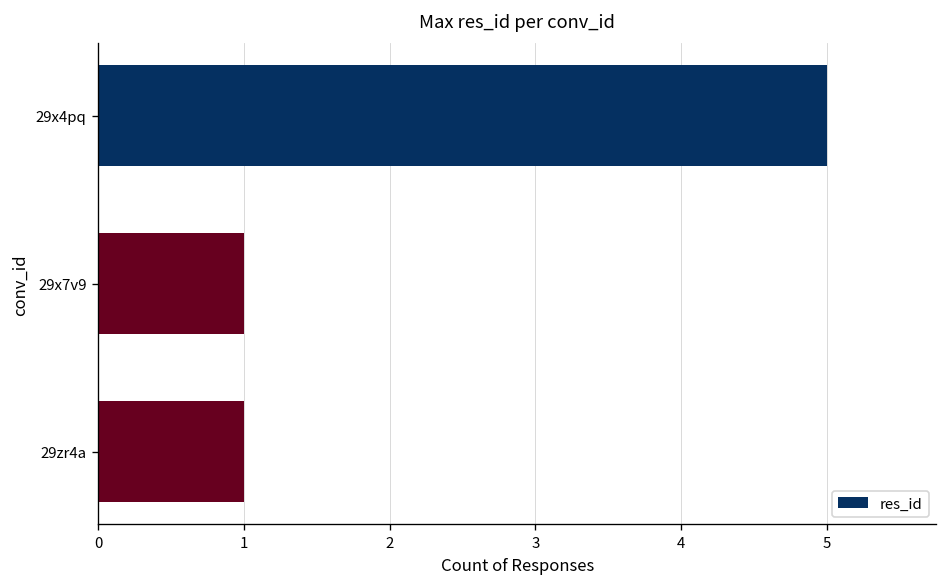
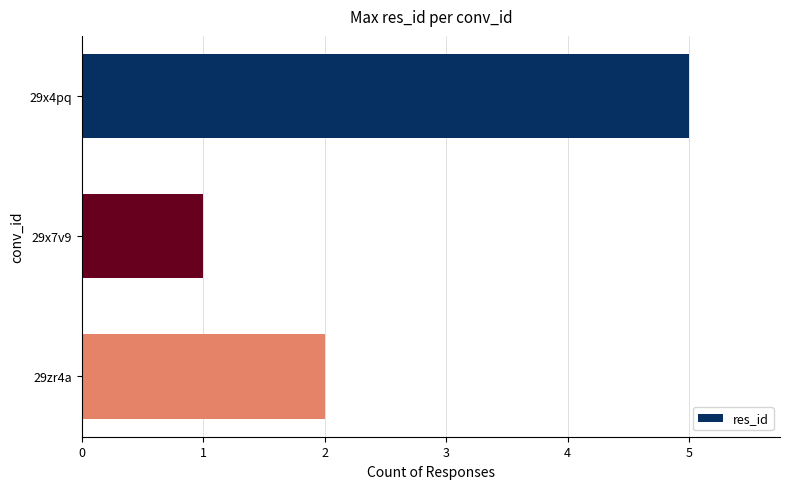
29zr4a: 1 -> 2
